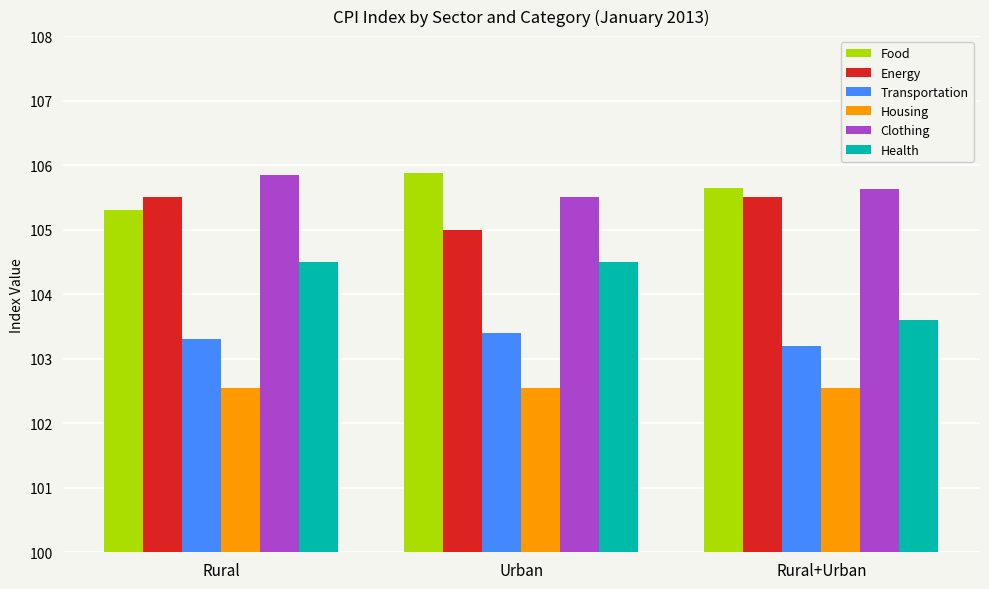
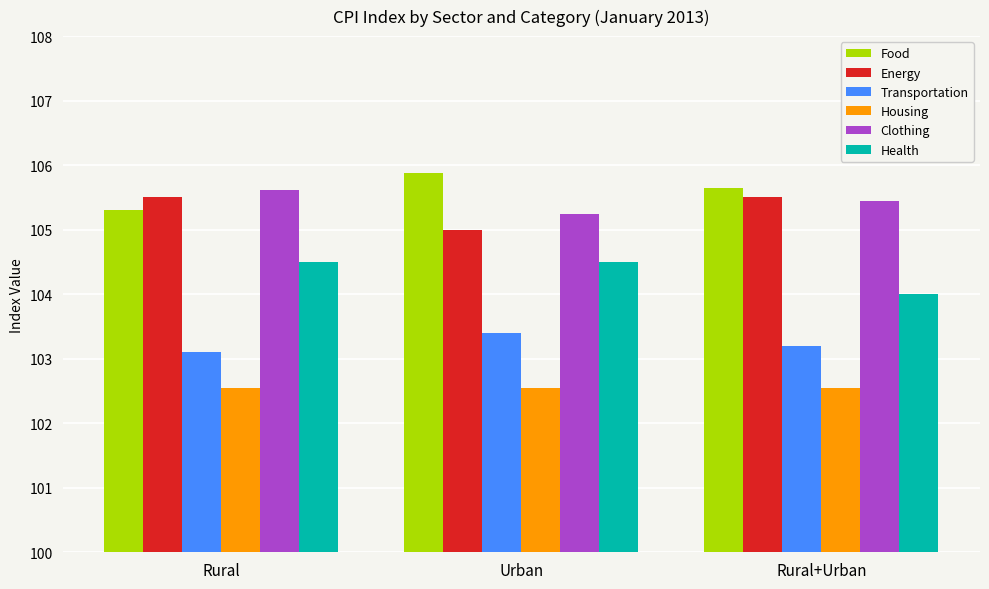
Transportation, Rural: 103.3 -> 103.1
Clothing, Rural: 105.9 -> 105.6
Clothing, Urban: 105.5 -> 105.3
Clothing, Rural+Urban: 105.6 -> 105.4
Health, Rural+Urban: 103.6 -> 104.0
